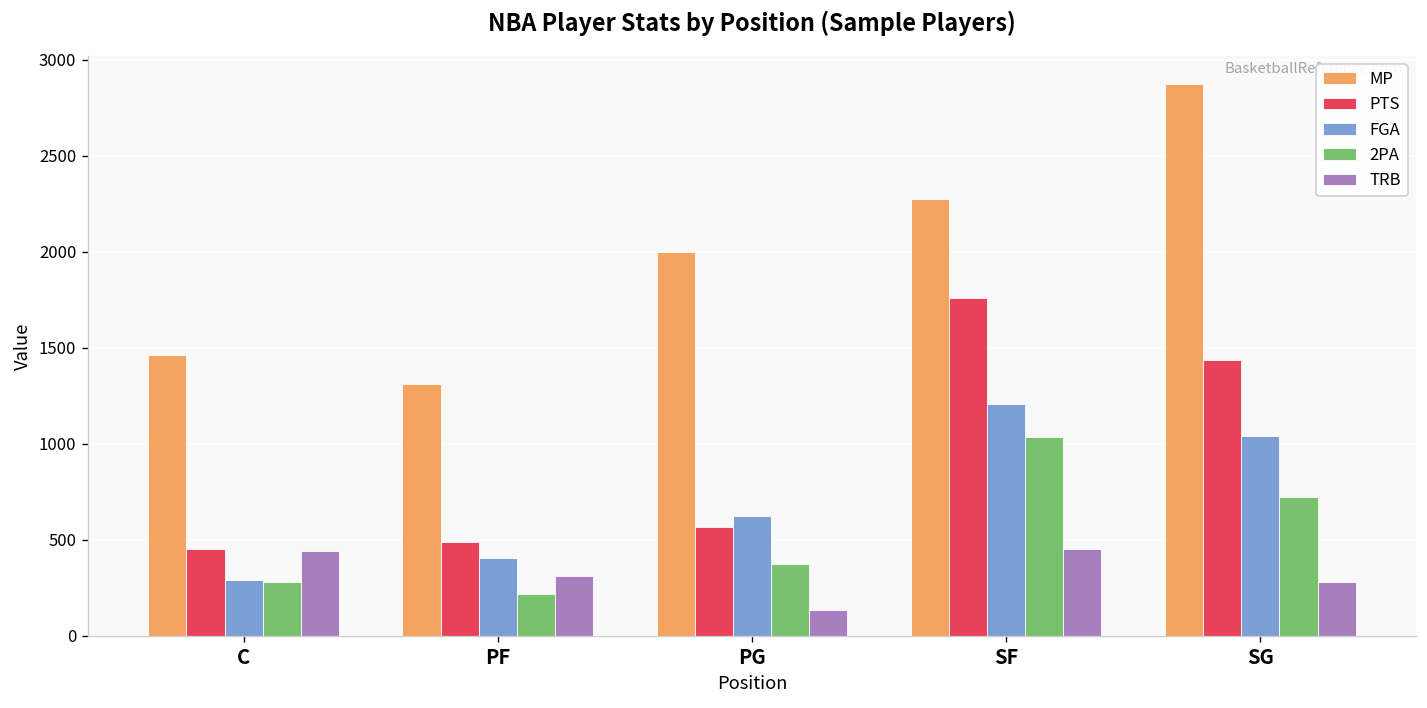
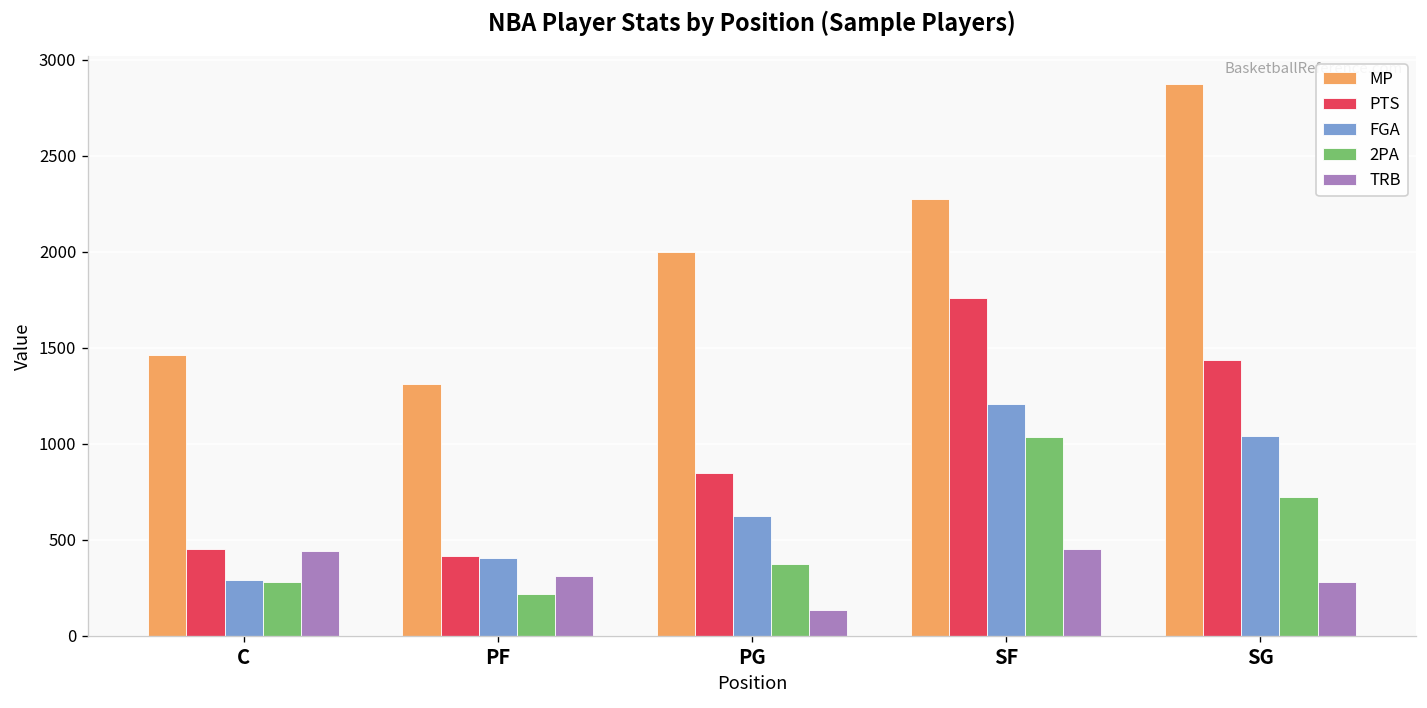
PTS, PF: 490 -> 420
PTS, PG: 570 -> 850
